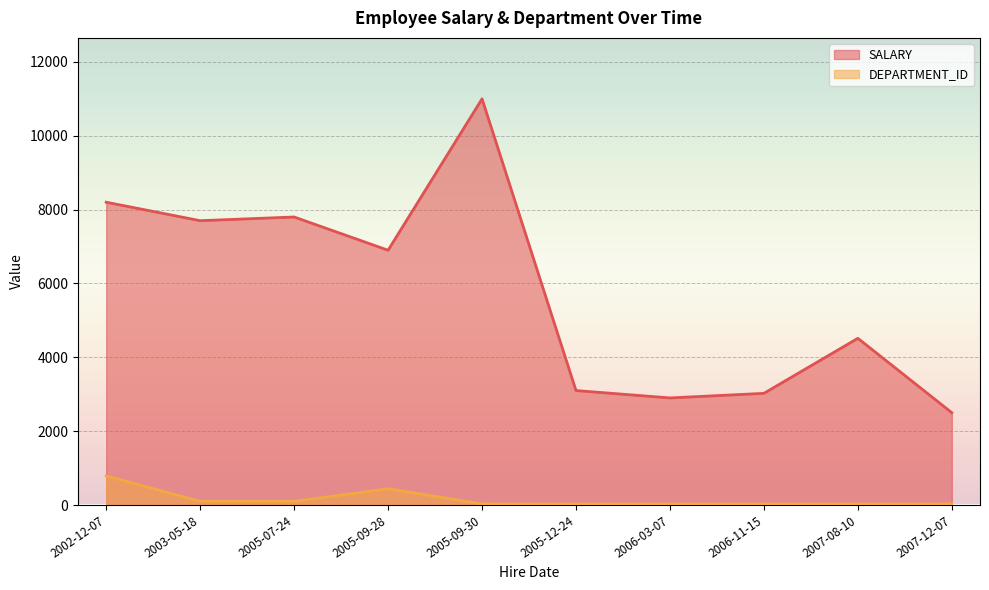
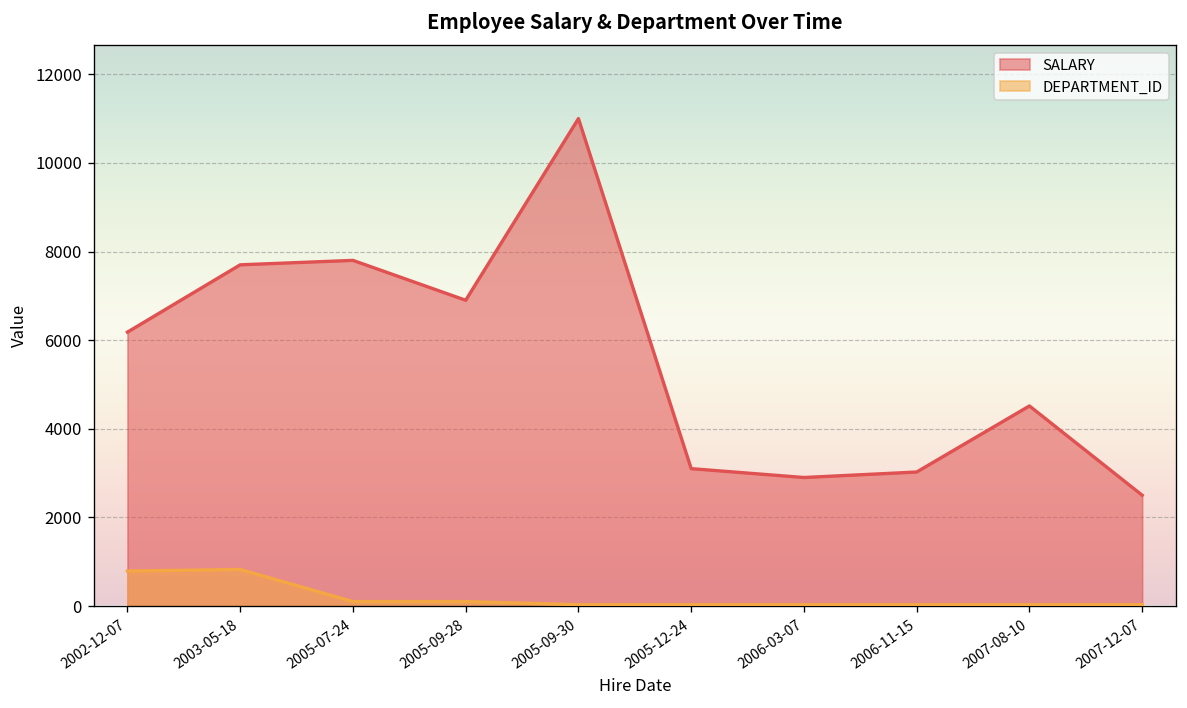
SALARY, 2002-12-07: 8200 -> 6200
DEPARTMENT_ID, 2003-05-18: 100 -> 800
DEPARTMENT_ID, 2005-09-28: 400 -> 100
